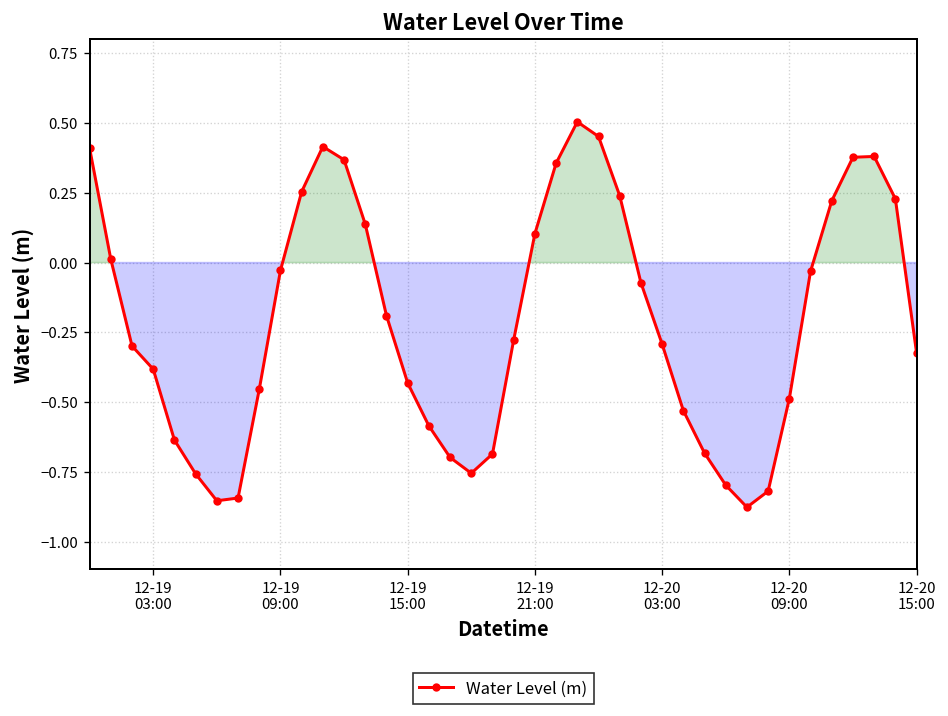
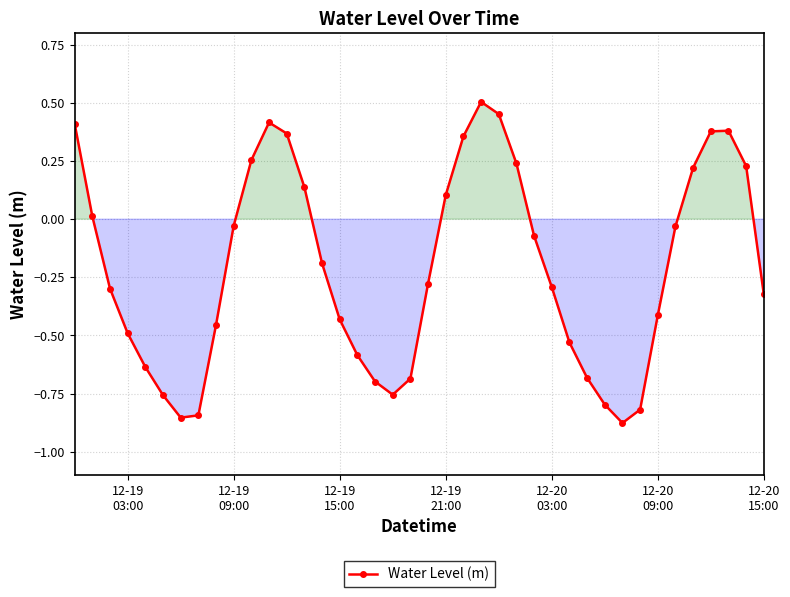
12-19 03:00: -0.38 -> -0.49
12-20 09:00: -0.49 -> -0.41
